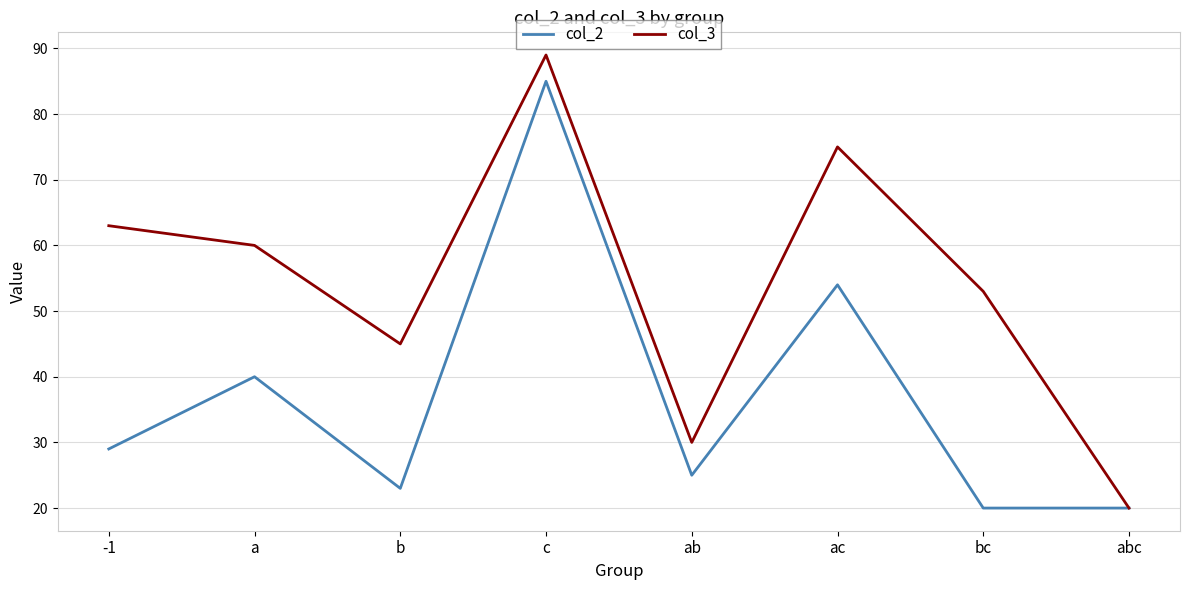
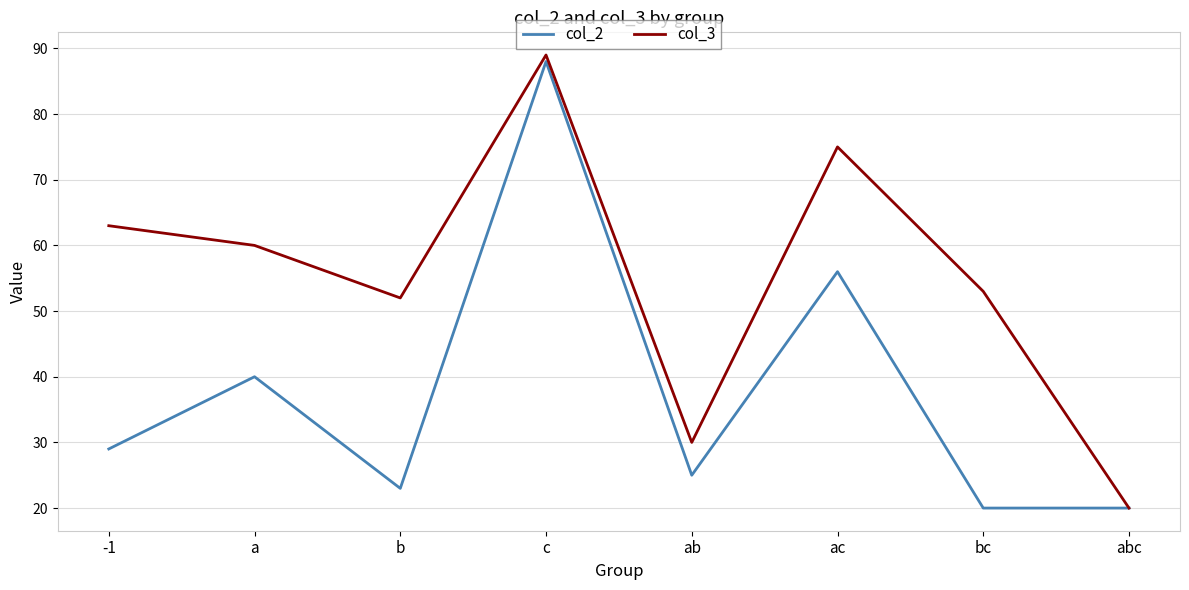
col_3, b: 45 -> 52
col_2, c: 85 -> 88
col_2, ac: 54 -> 56
